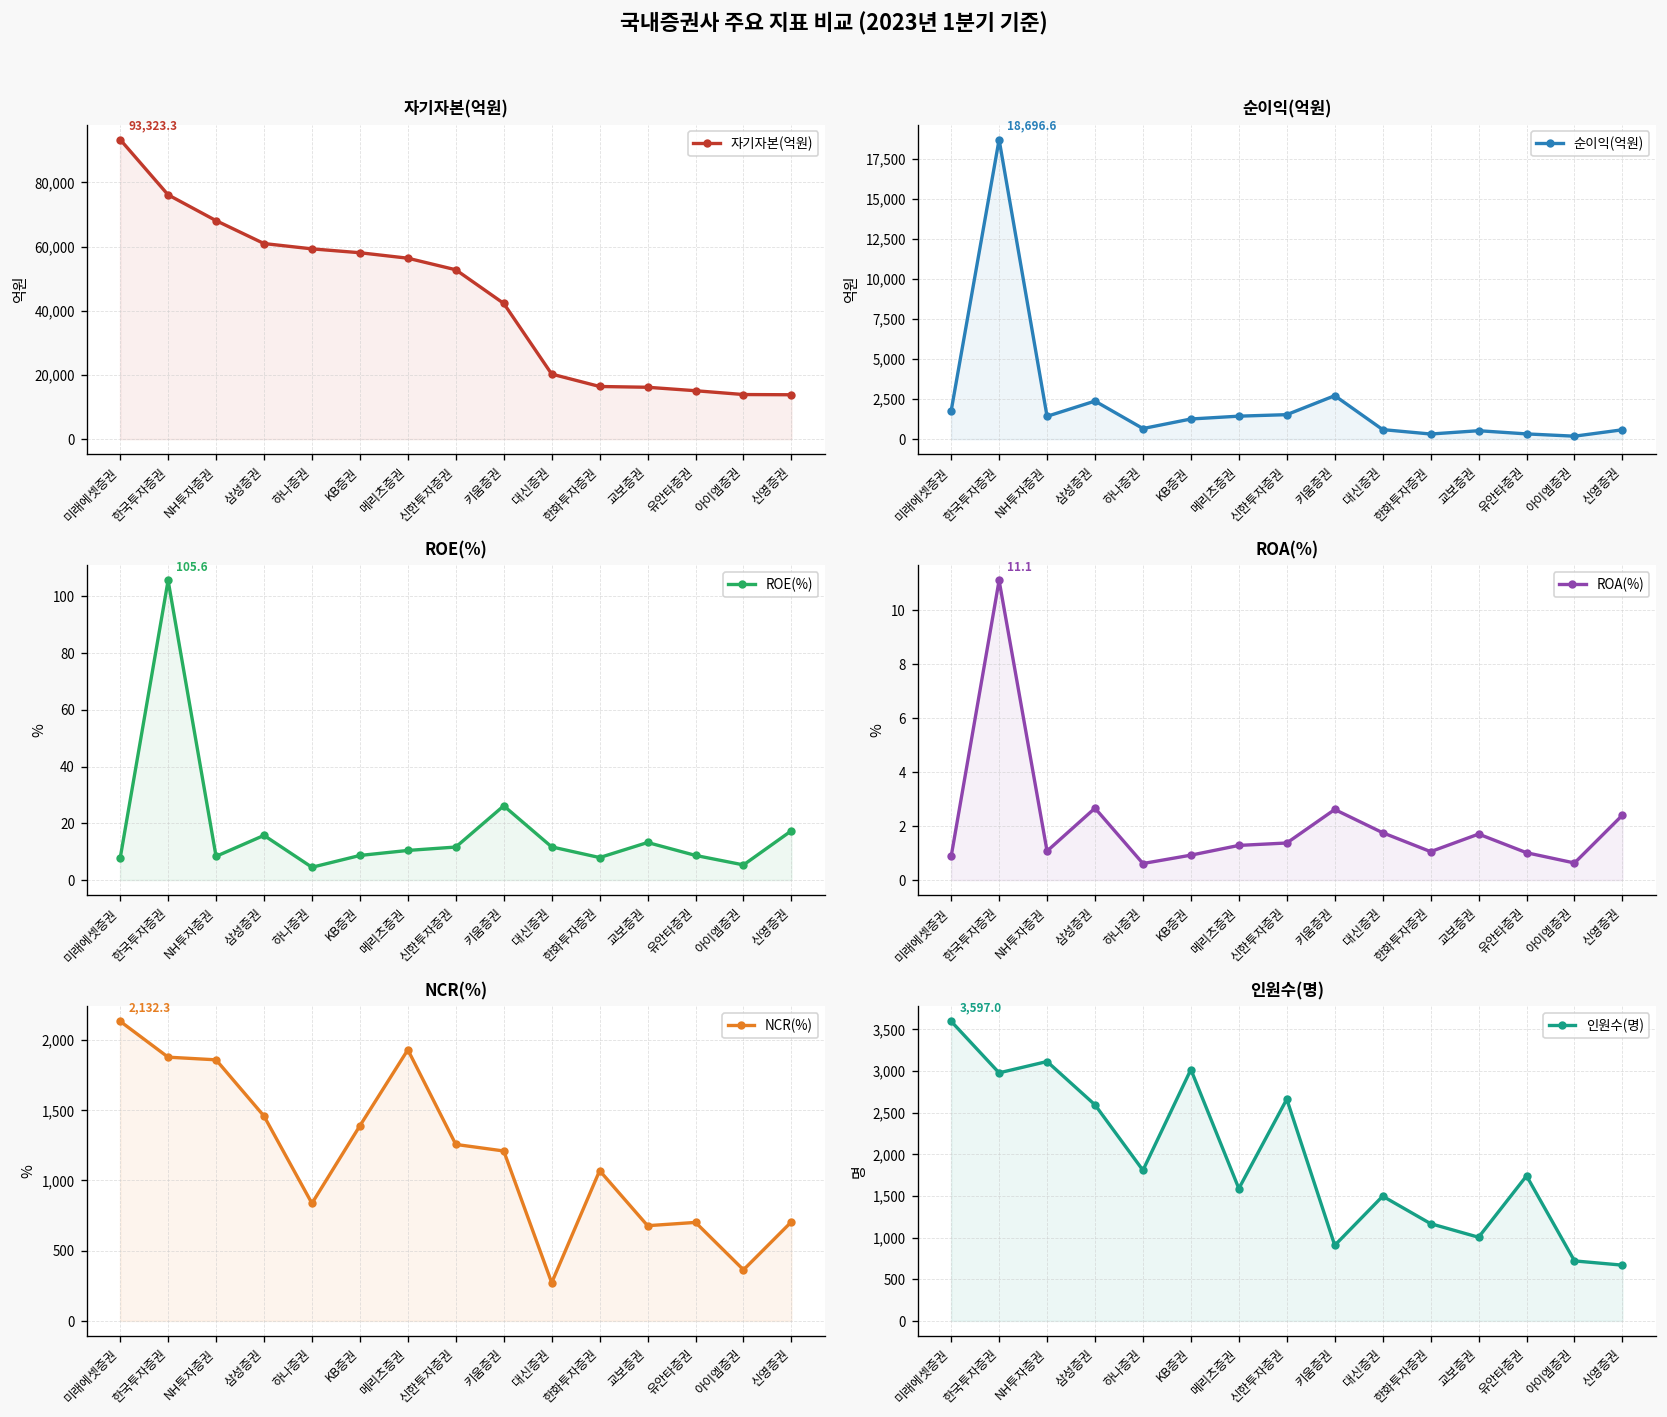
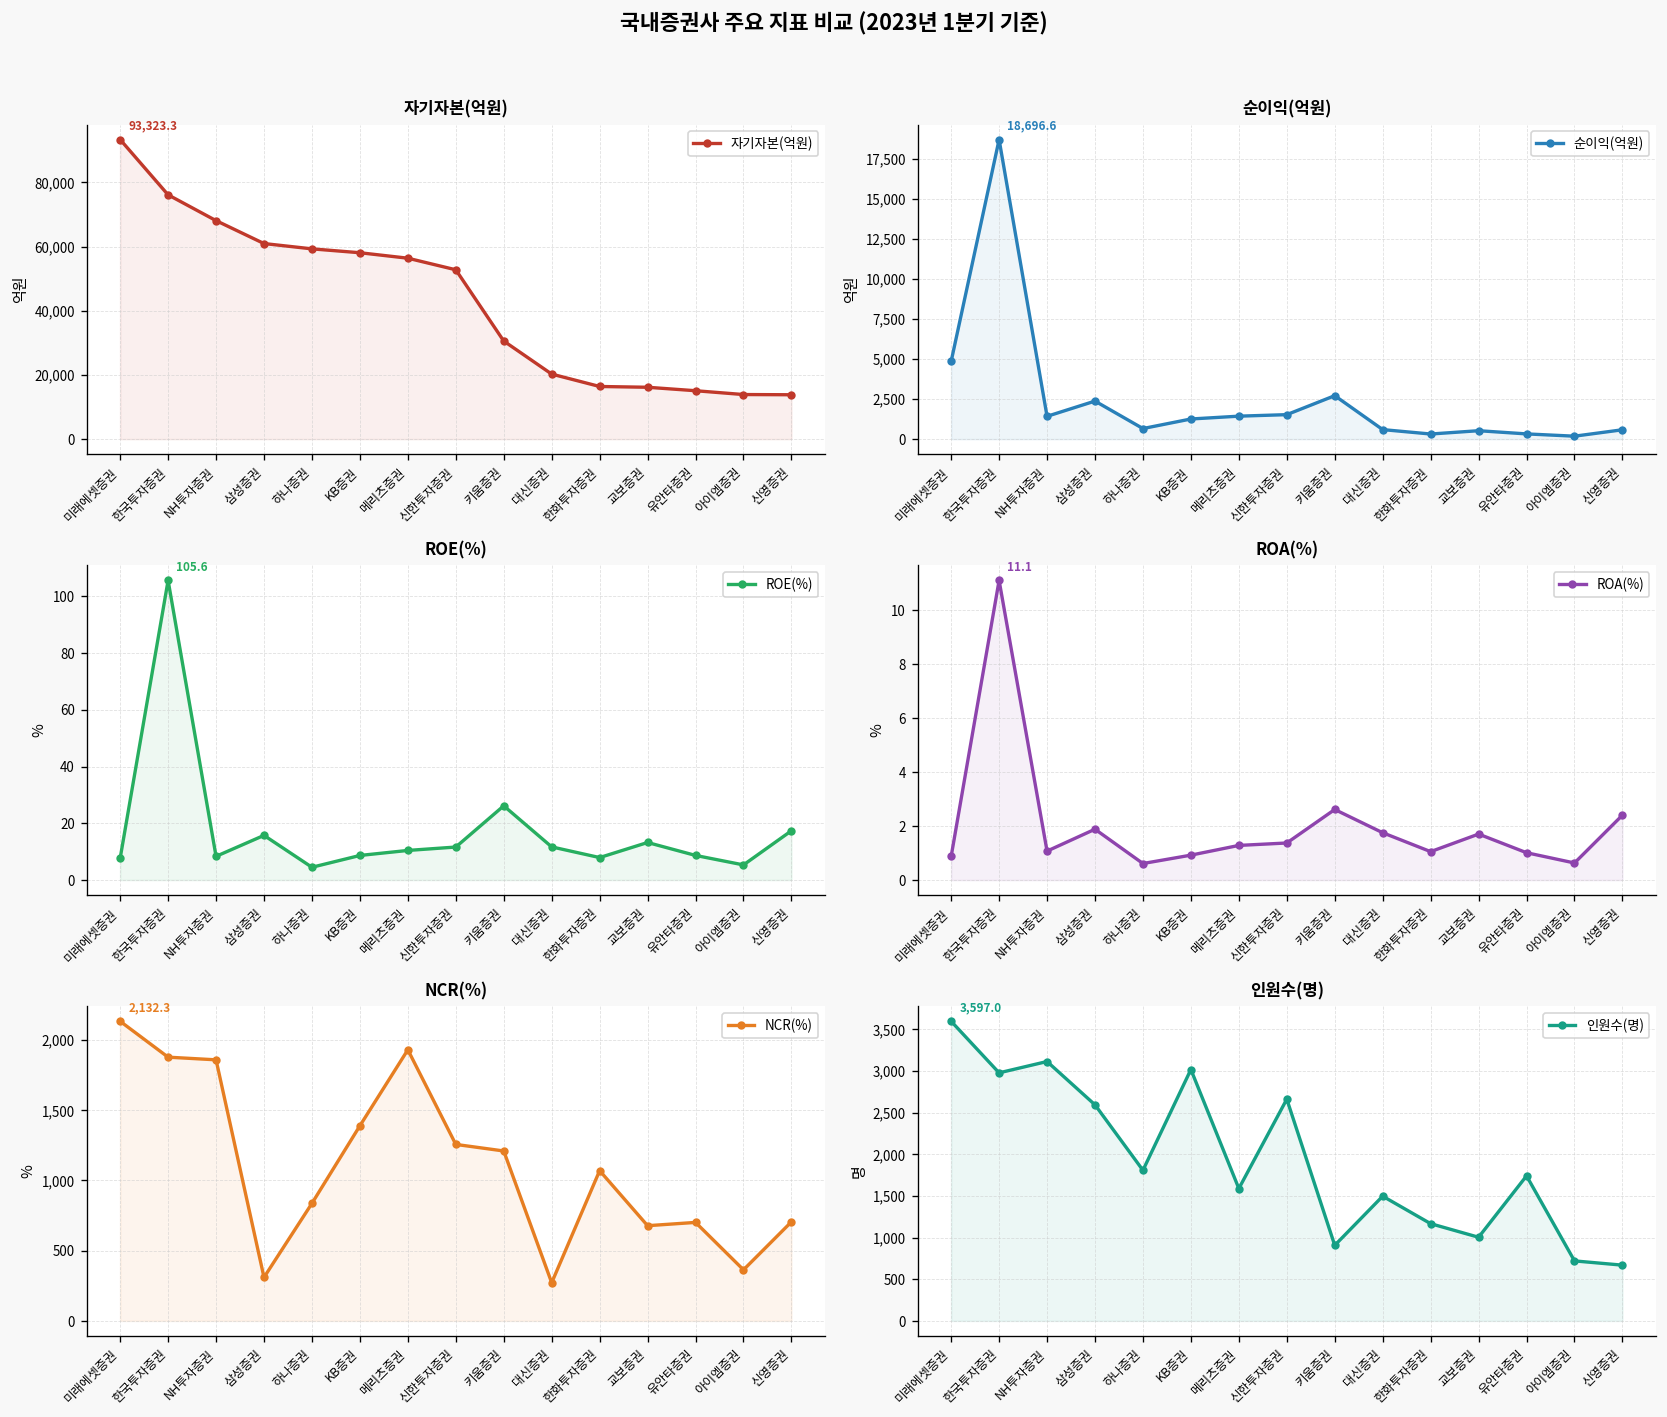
자기자본(억원), 키움증권: 42,000 -> 31,000
순이익(억원), 미래에셋증권: 1,800 -> 4,900
ROA(%), 삼성증권: 2.7 -> 1.9
NCR(%), 삼성증권: 1,460 -> 310
